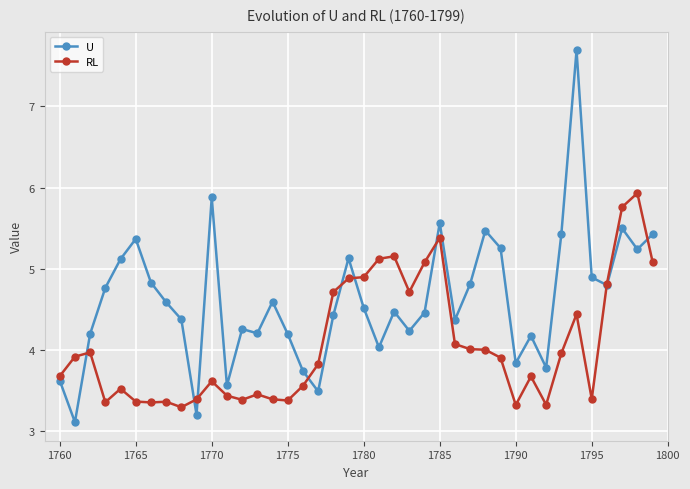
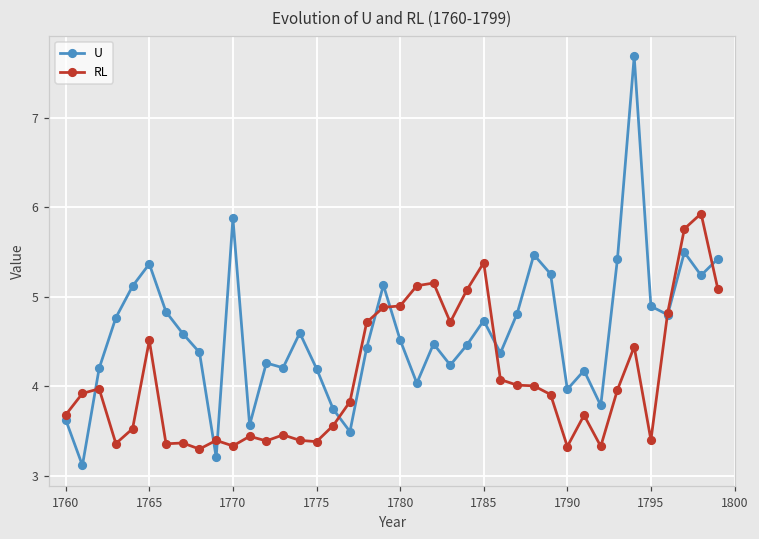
RL, 1765: 3.4 -> 4.5
RL, 1770: 3.6 -> 3.3
U, 1785: 5.6 -> 4.7
U, 1790: 3.8 -> 4.0
